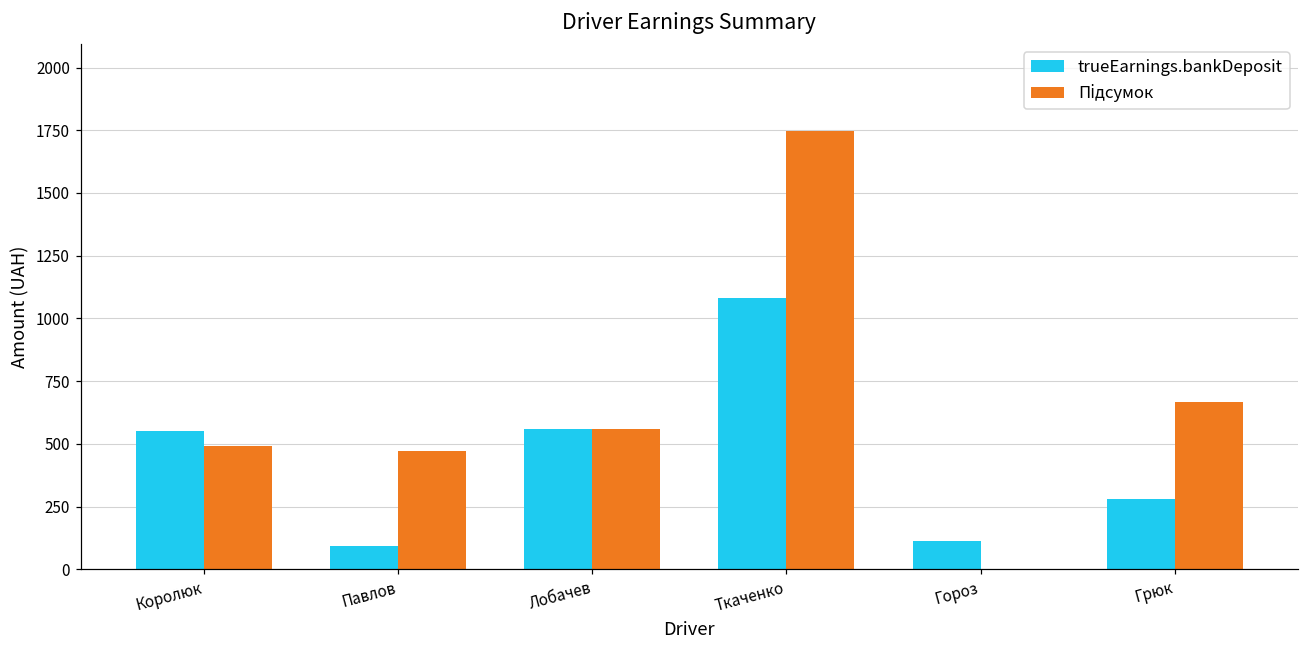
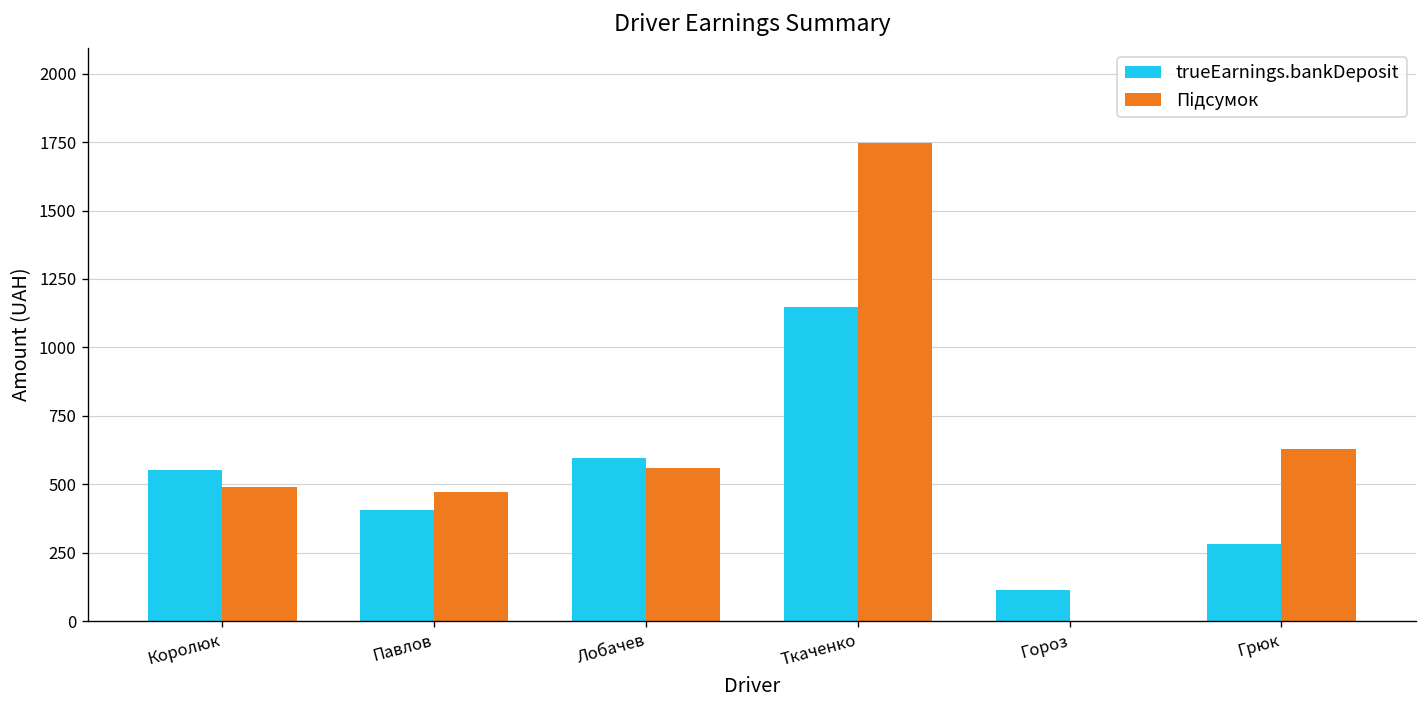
trueEarnings.bankDeposit, Павлов: 90 -> 410
trueEarnings.bankDeposit, Лобачев: 560 -> 600
trueEarnings.bankDeposit, Ткаченко: 1080 -> 1150
Підсумок, Грюк: 670 -> 630
